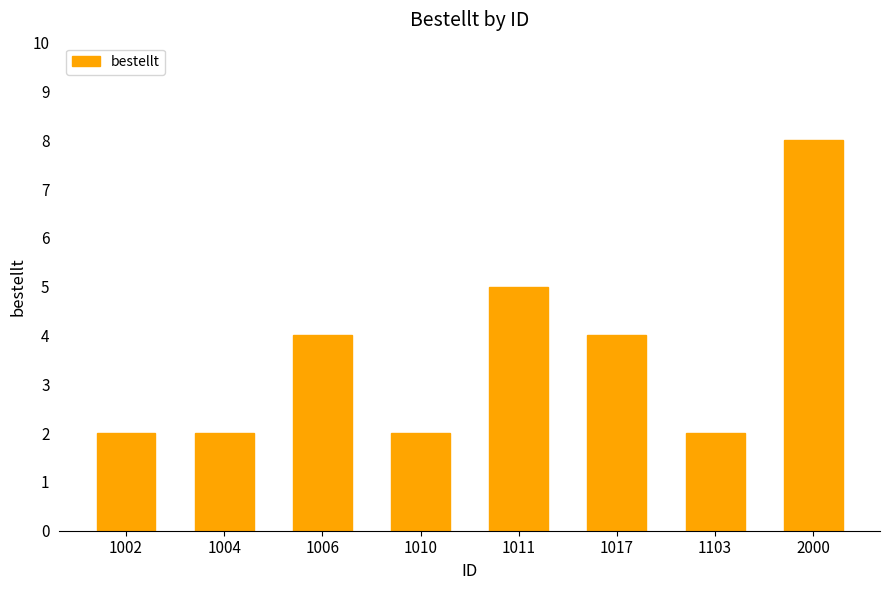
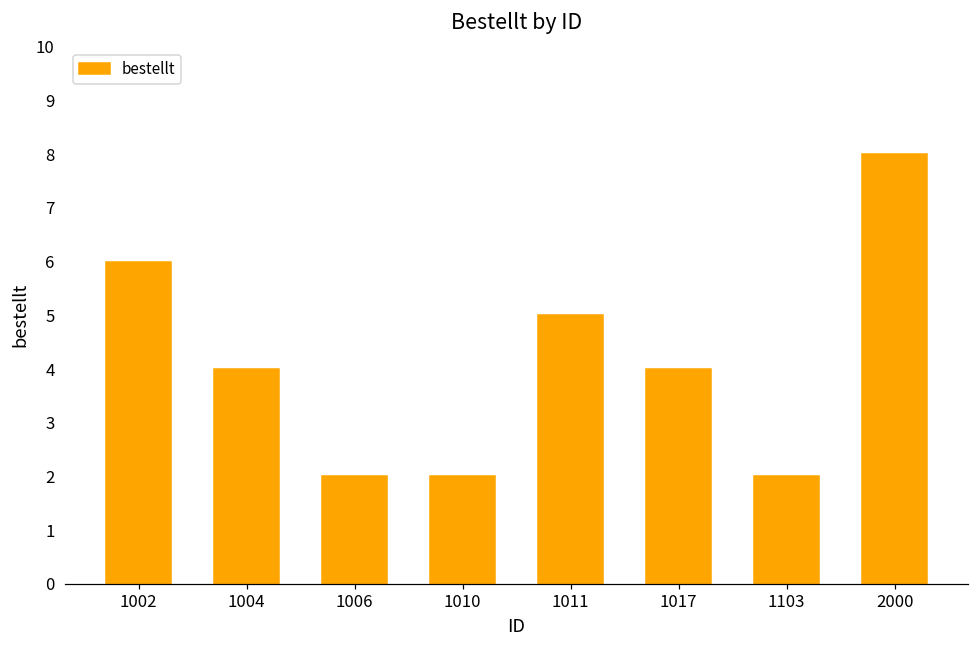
1002: 2 -> 6
1004: 2 -> 4
1006: 4 -> 2
